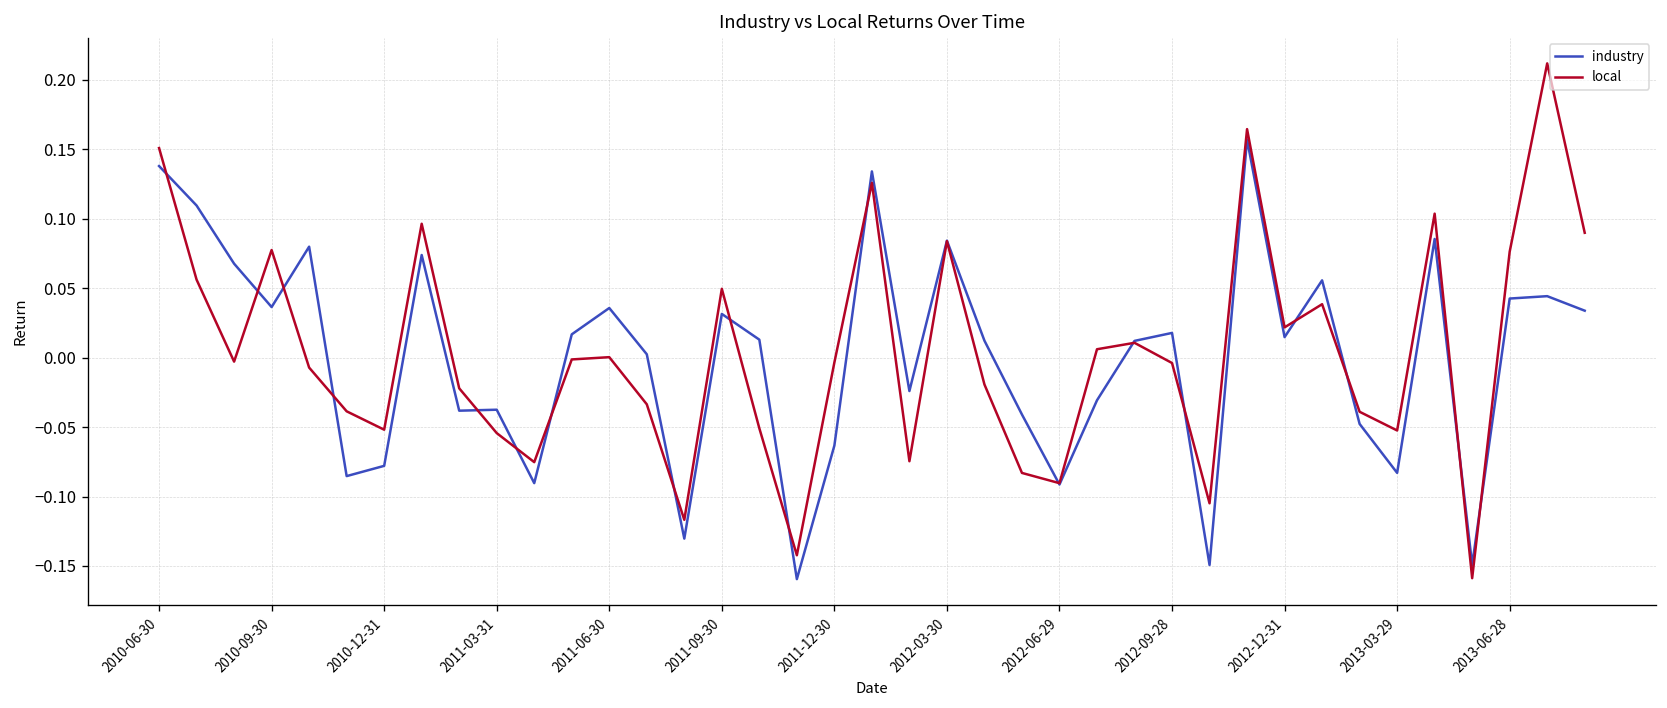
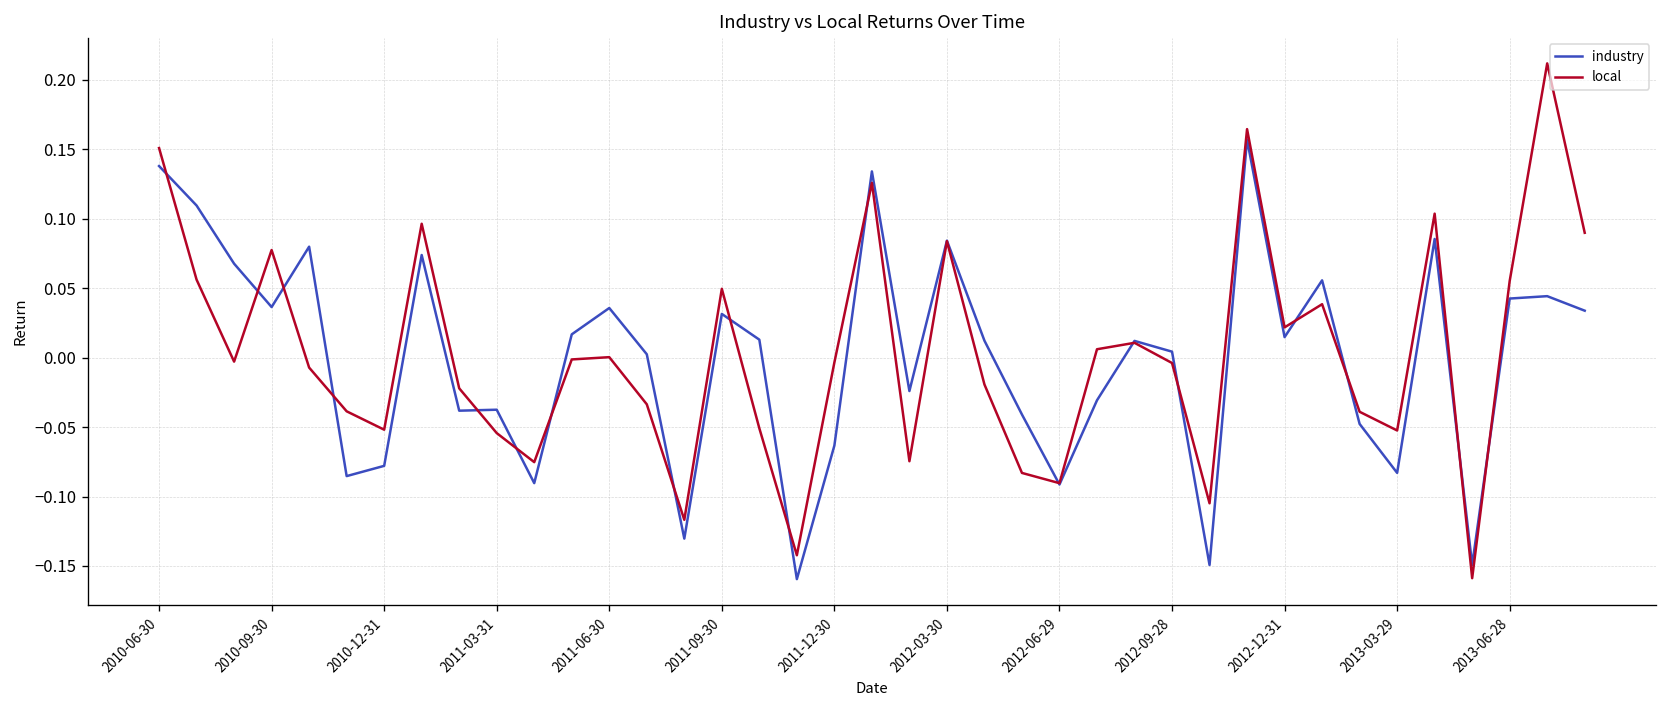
industry, 2012-09-28: 0.018 -> 0.004
local, 2013-06-28: 0.076 -> 0.055
